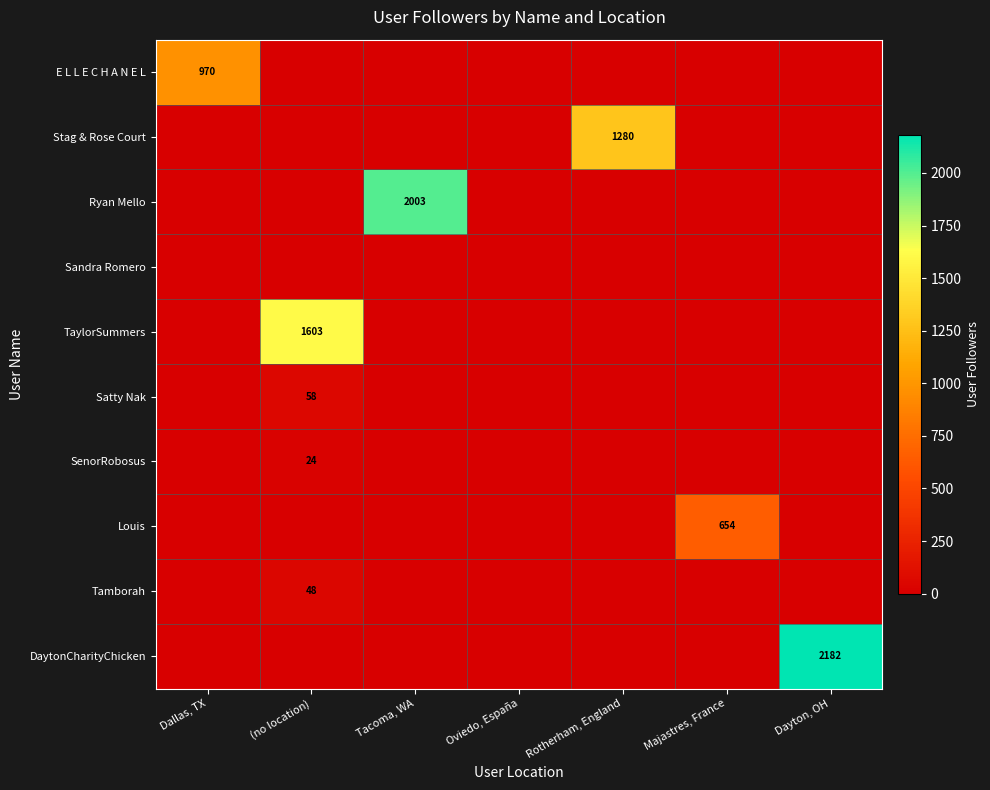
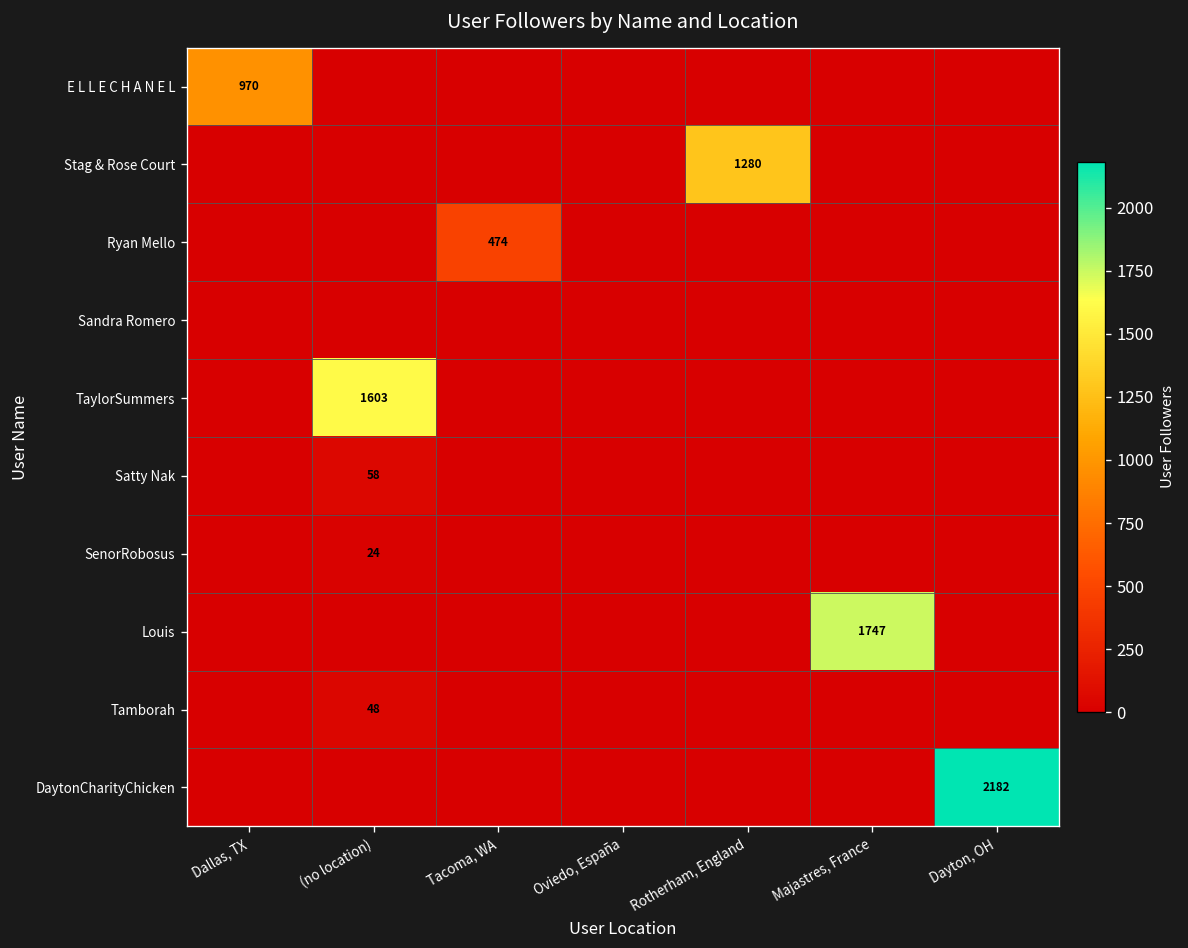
Ryan Mello, Tacoma, WA: 2003 -> 474
Louis, Majastres, France: 654 -> 1747
